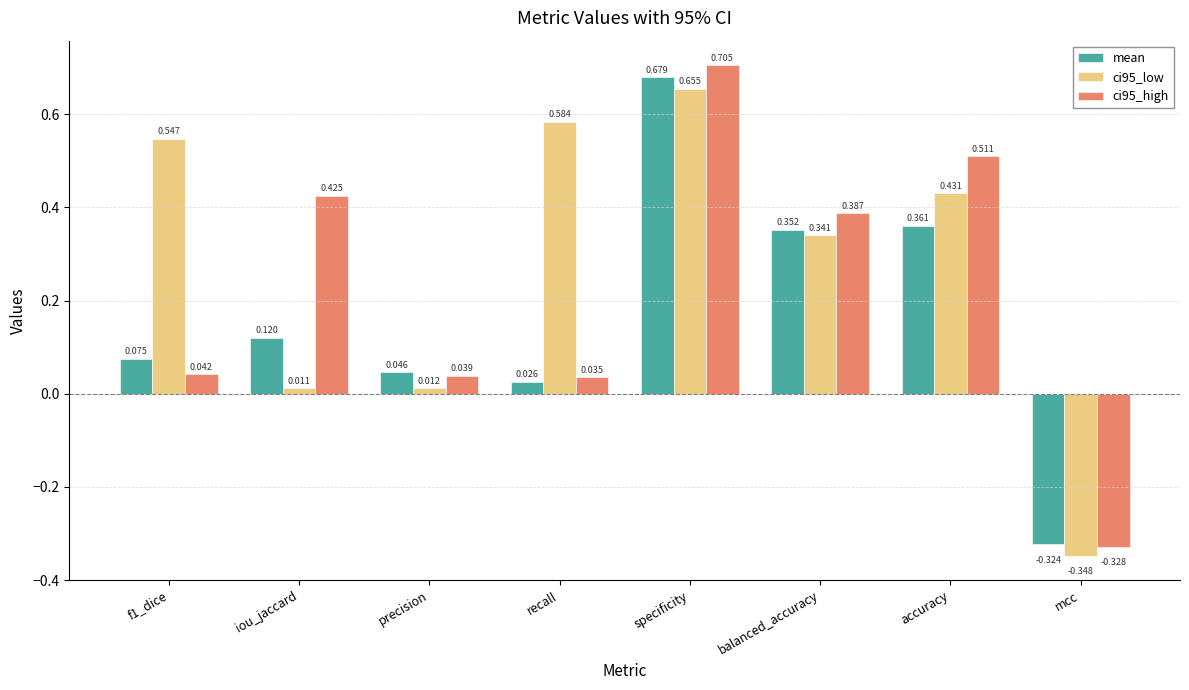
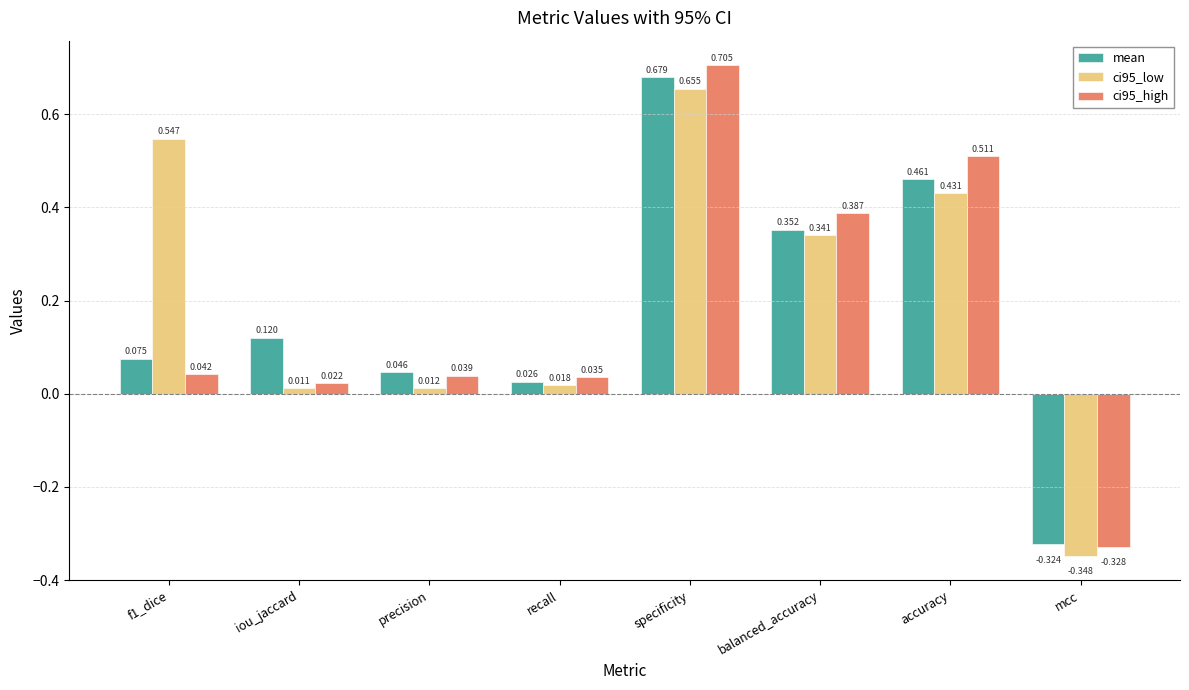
ci95_high, iou_jaccard: 0.425 -> 0.022
ci95_low, recall: 0.584 -> 0.018
mean, accuracy: 0.361 -> 0.461
